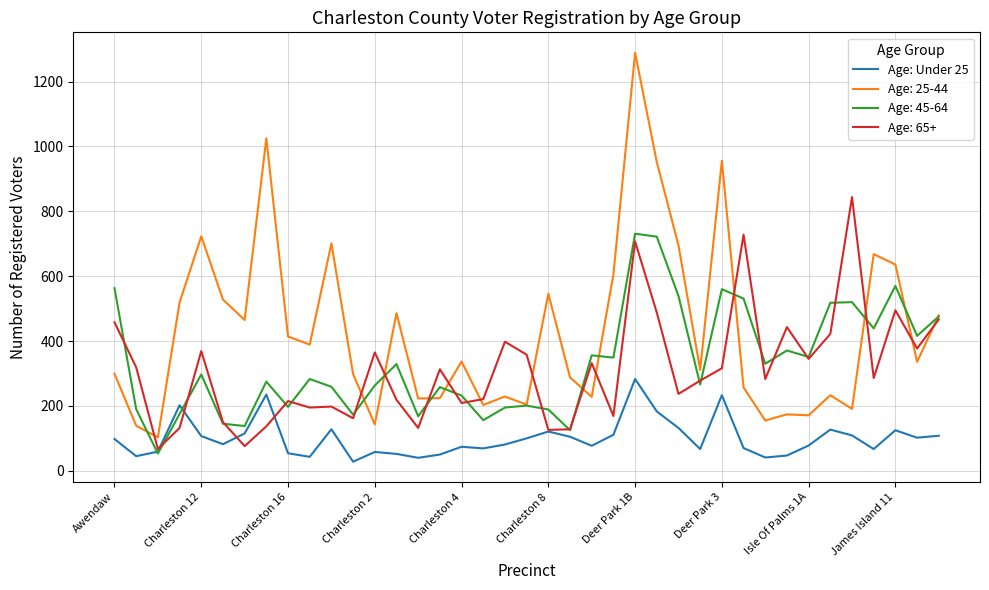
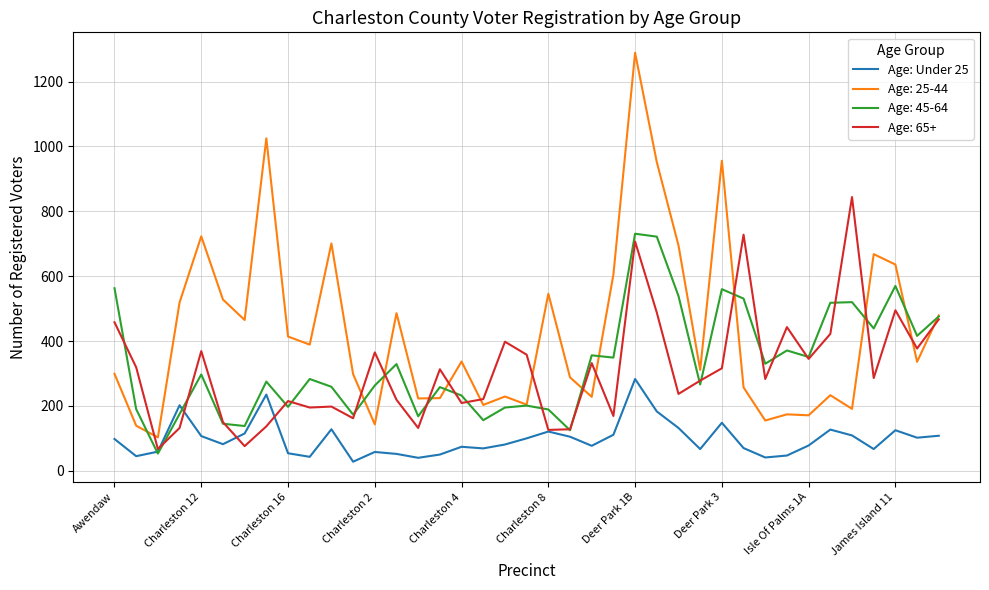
Age: Under 25, Deer Park 3: 230 -> 150
